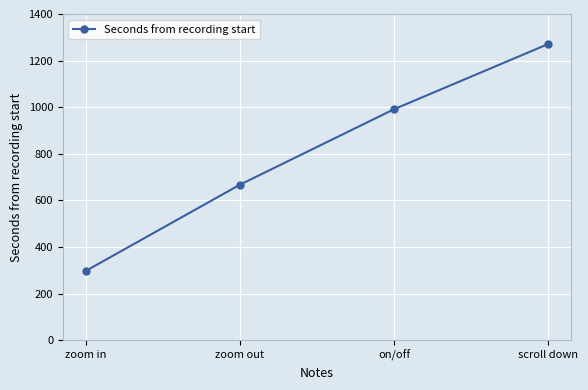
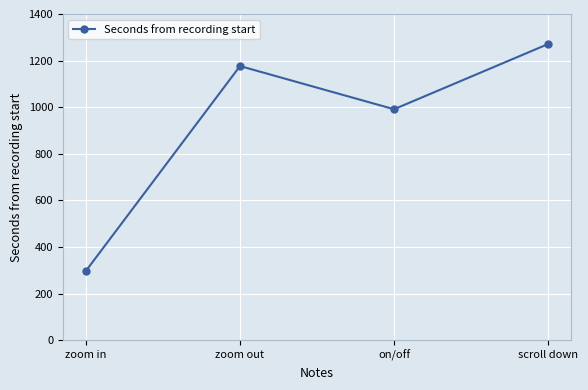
zoom out: 670 -> 1180
